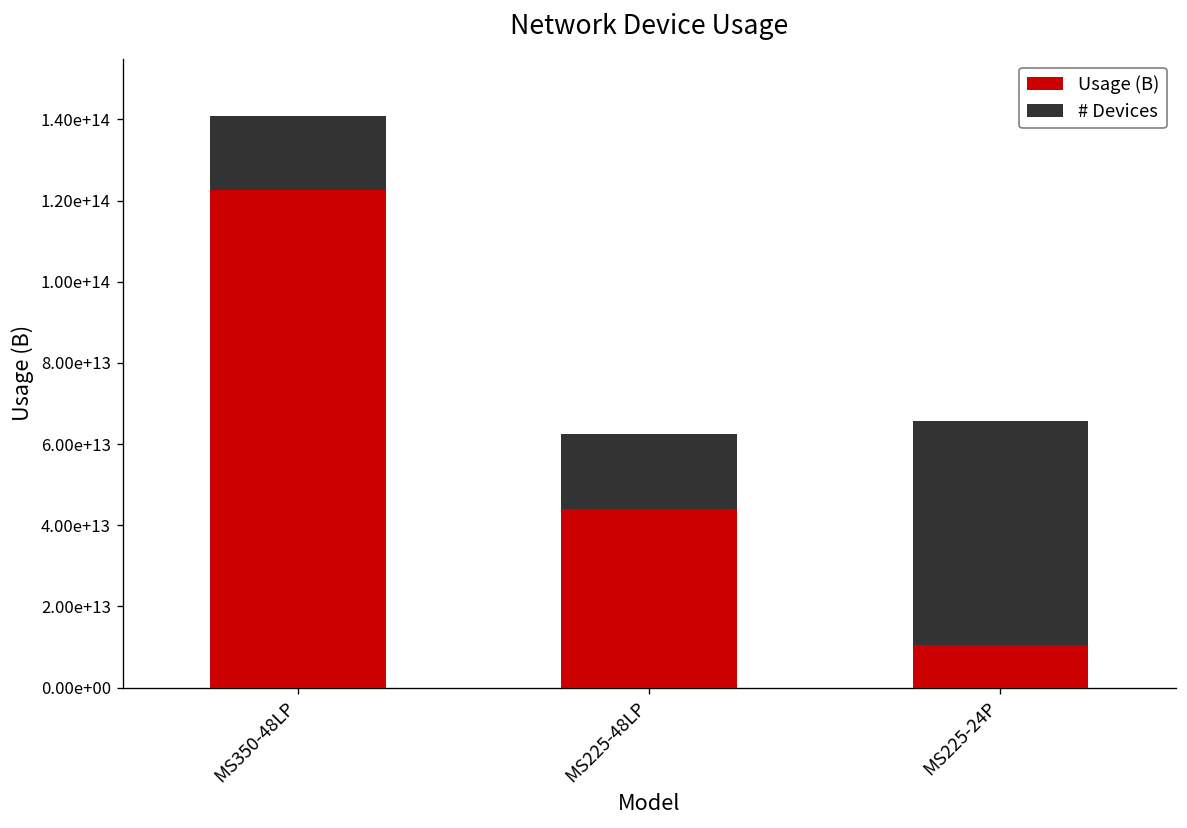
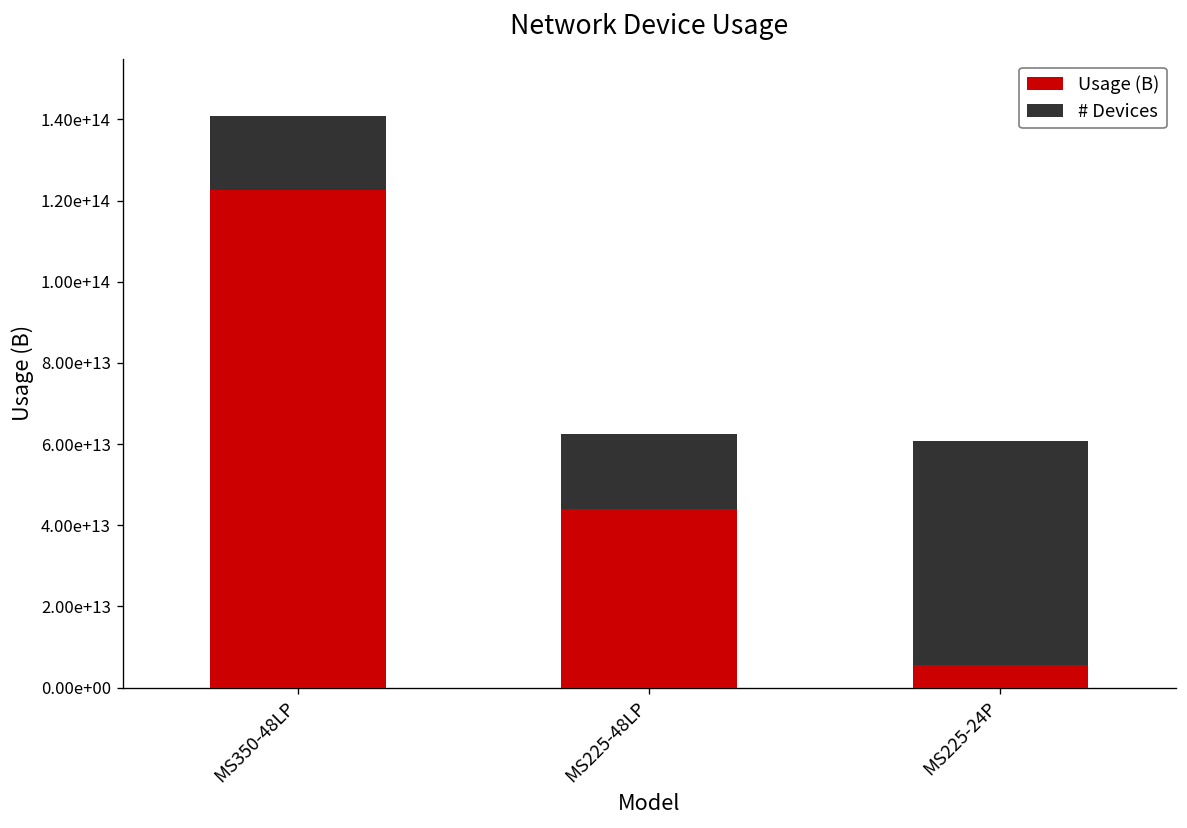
Usage (B), MS225-24P: 10000000000000 -> 6000000000000
